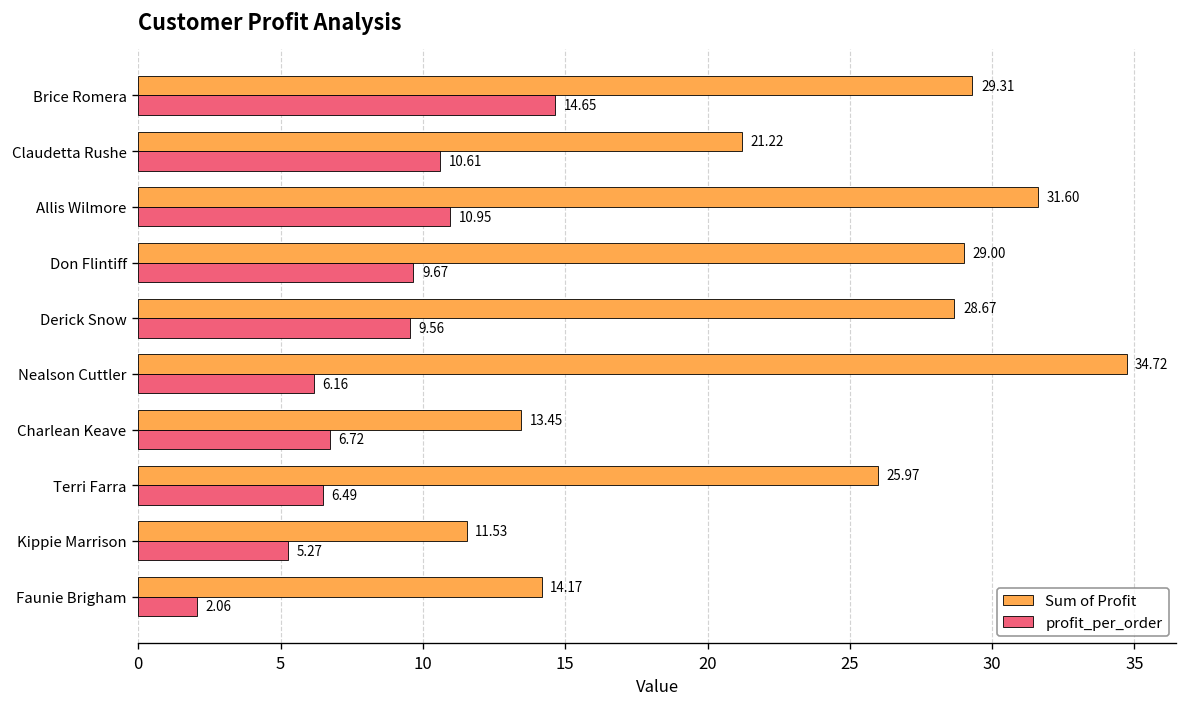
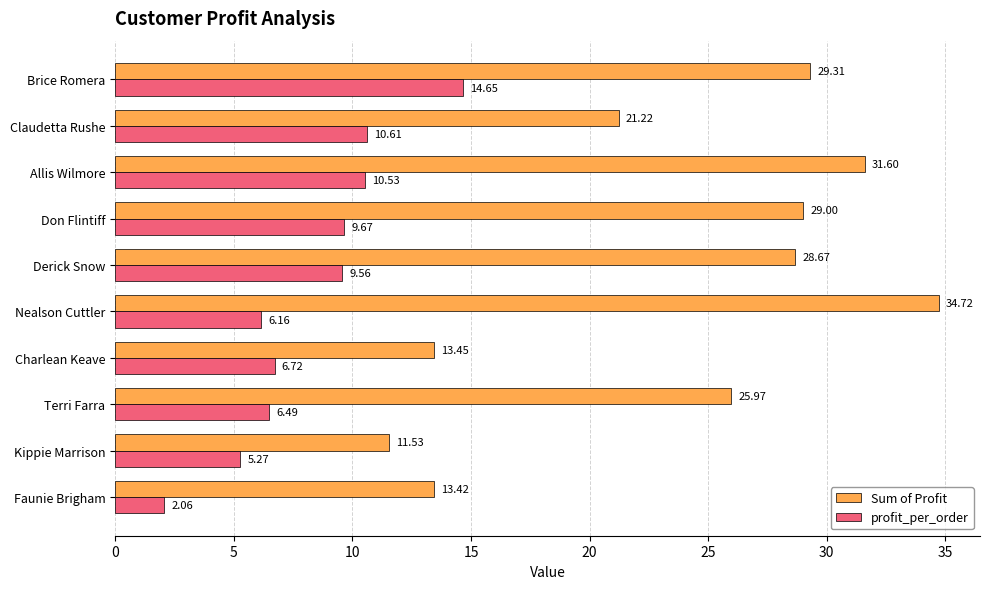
profit_per_order, Allis Wilmore: 10.95 -> 10.53
Sum of Profit, Faunie Brigham: 14.17 -> 13.42
